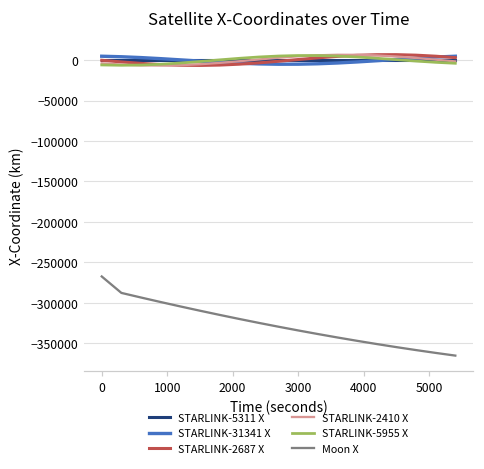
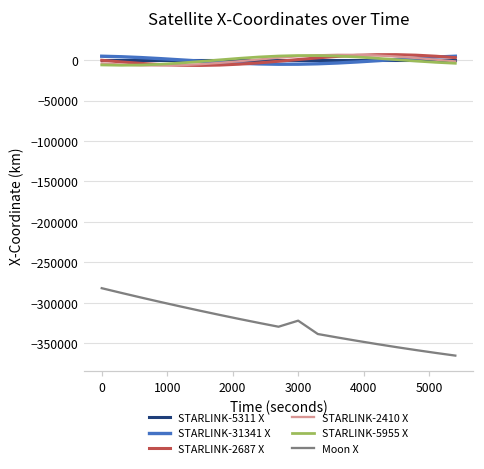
Moon X, 0: -270000 -> -280000
Moon X, 3000: -330000 -> -320000
